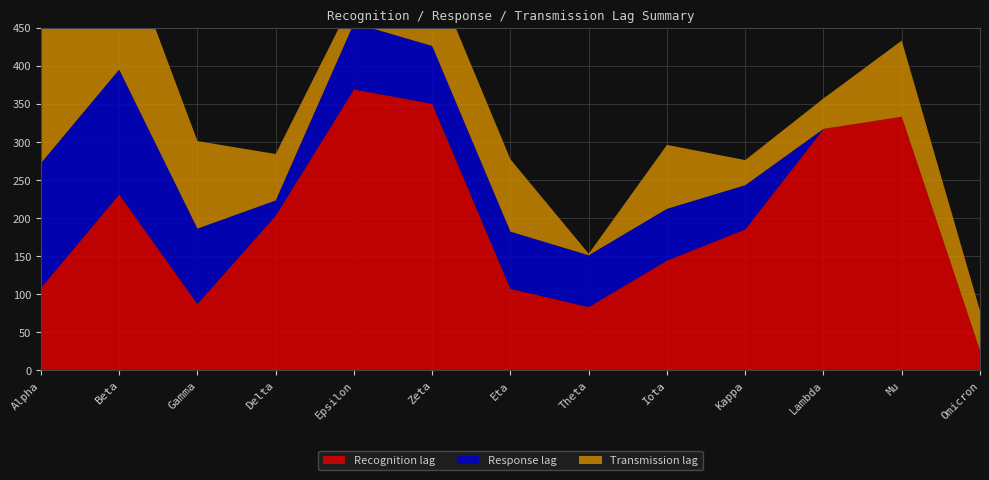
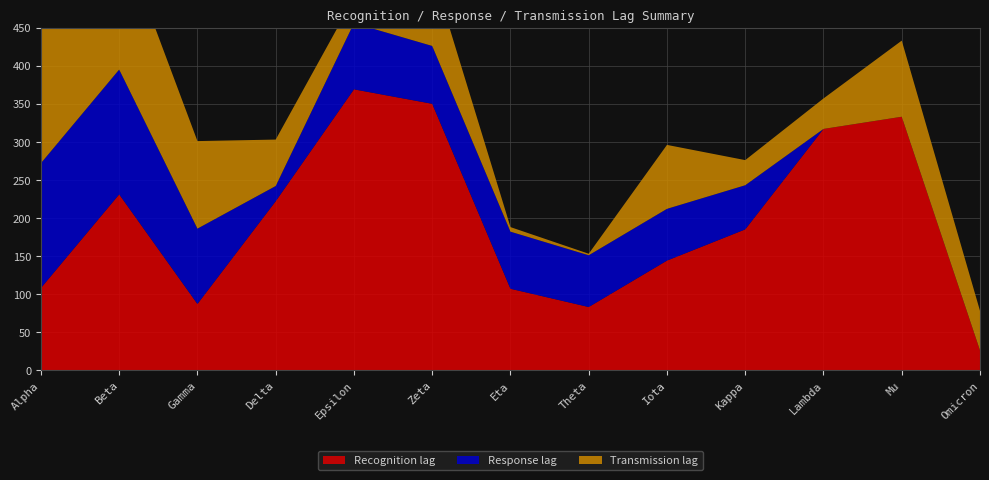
Recognition lag, Delta: 200 -> 220
Transmission lag, Eta: 100 -> 10
